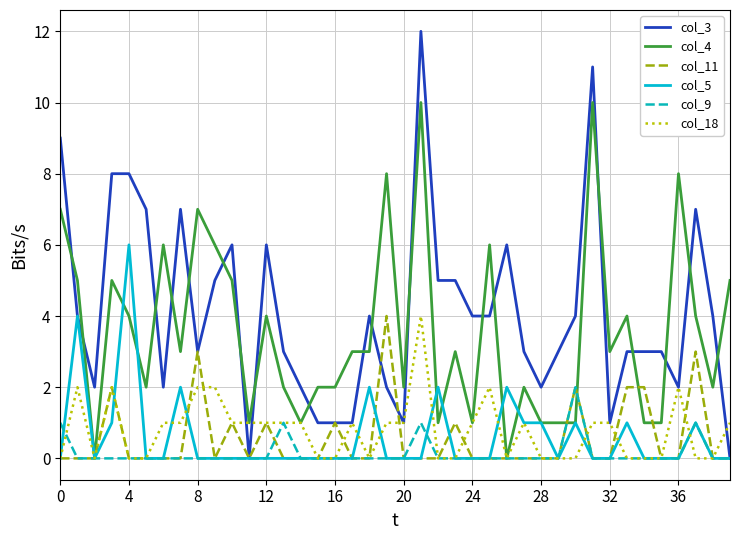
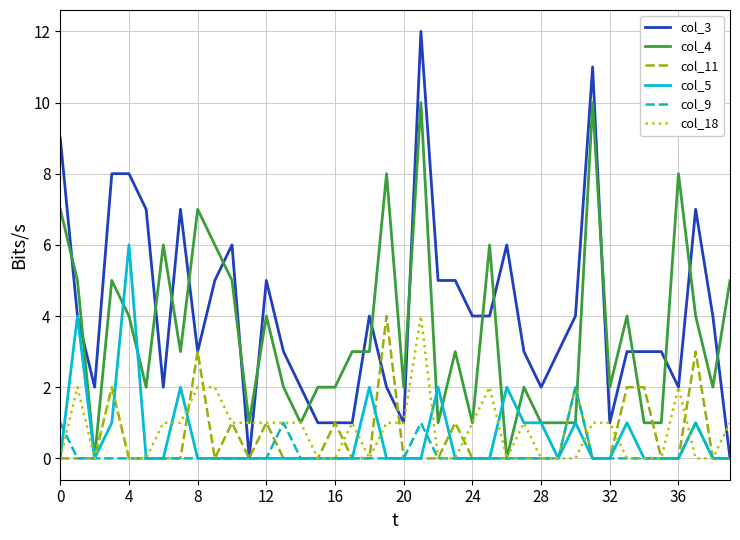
col_3, 12: 6 -> 5
col_4, 32: 3 -> 2
